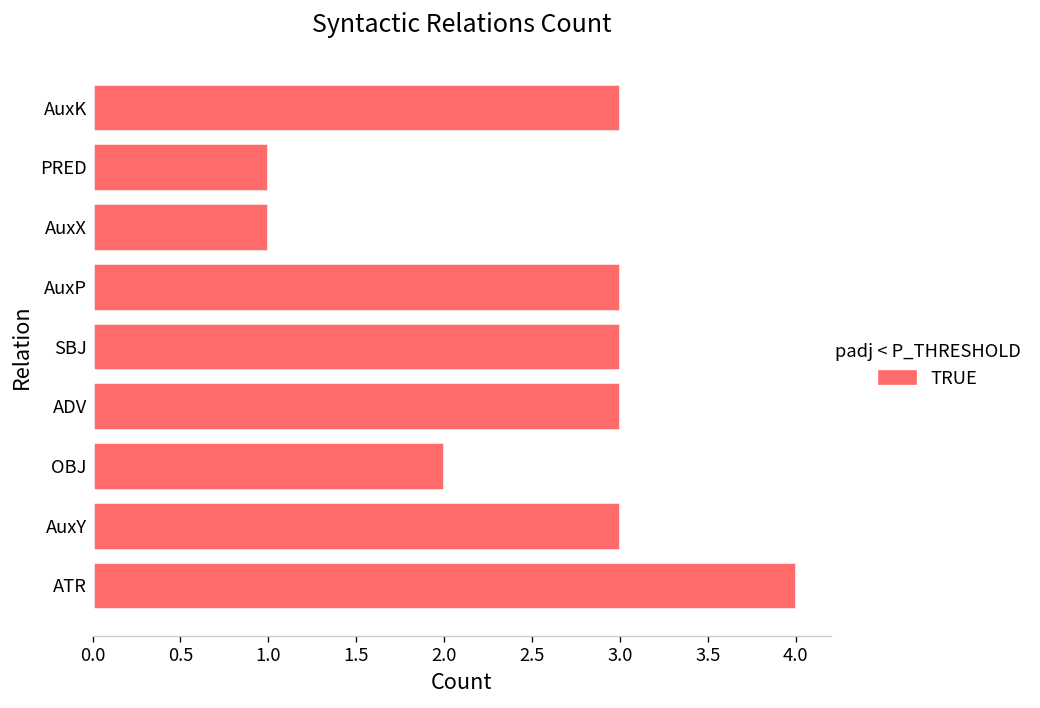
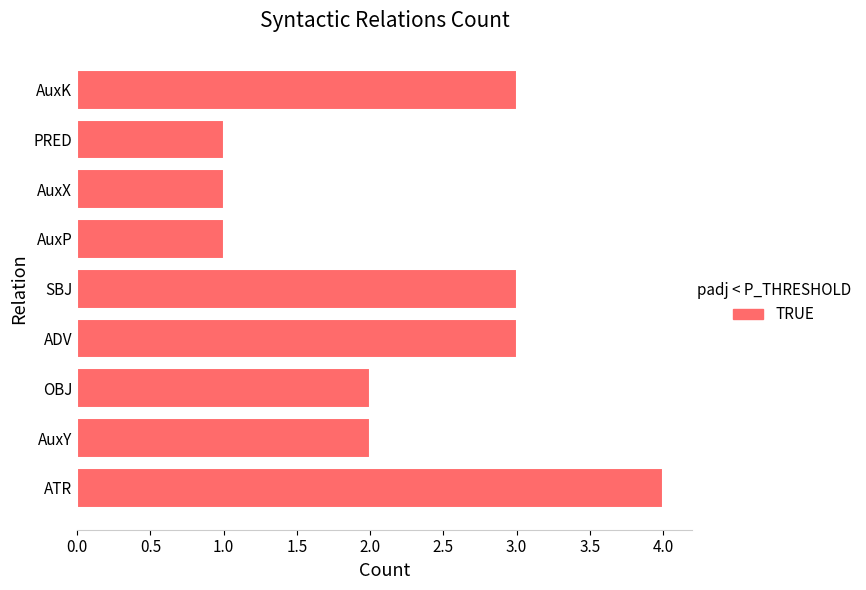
AuxP: 3 -> 1
AuxY: 3 -> 2
